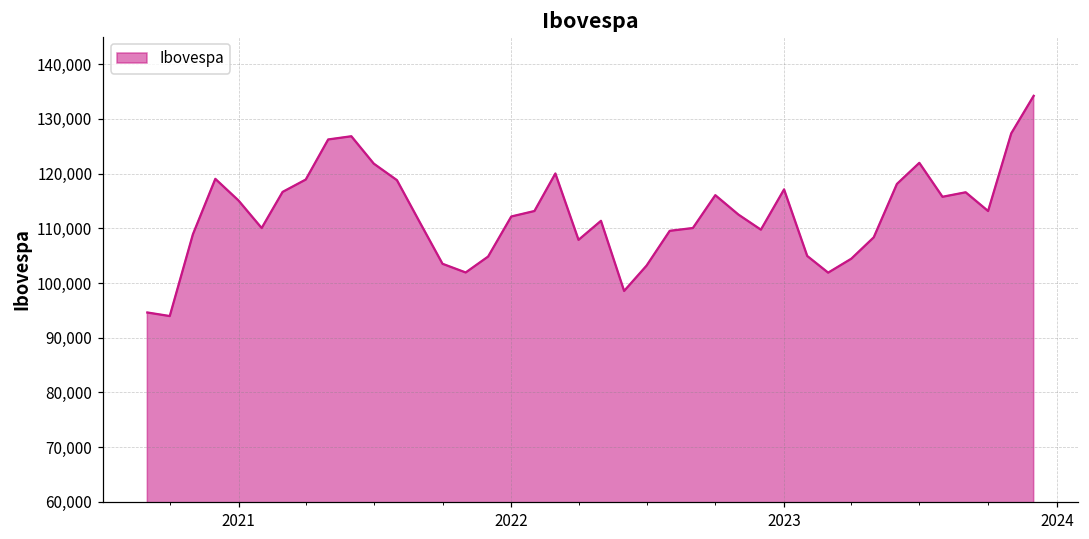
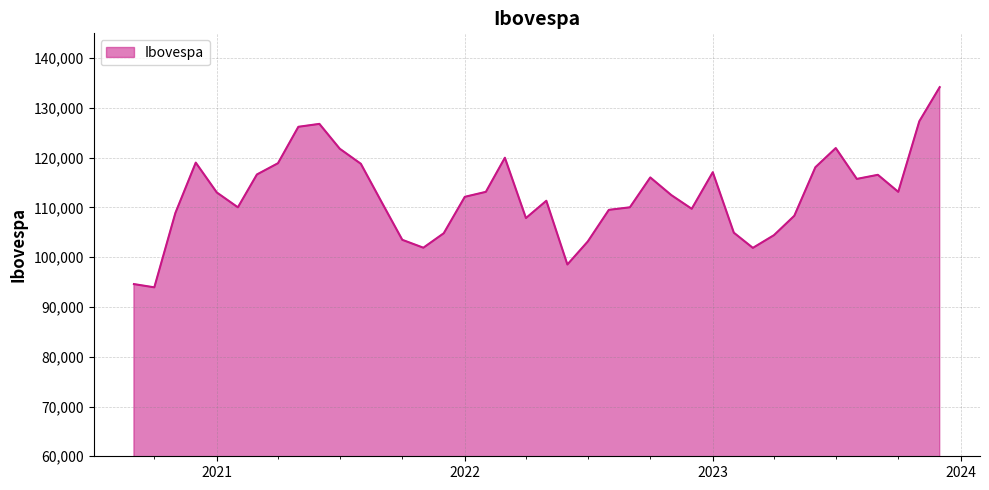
2021: 115,000 -> 113,000
